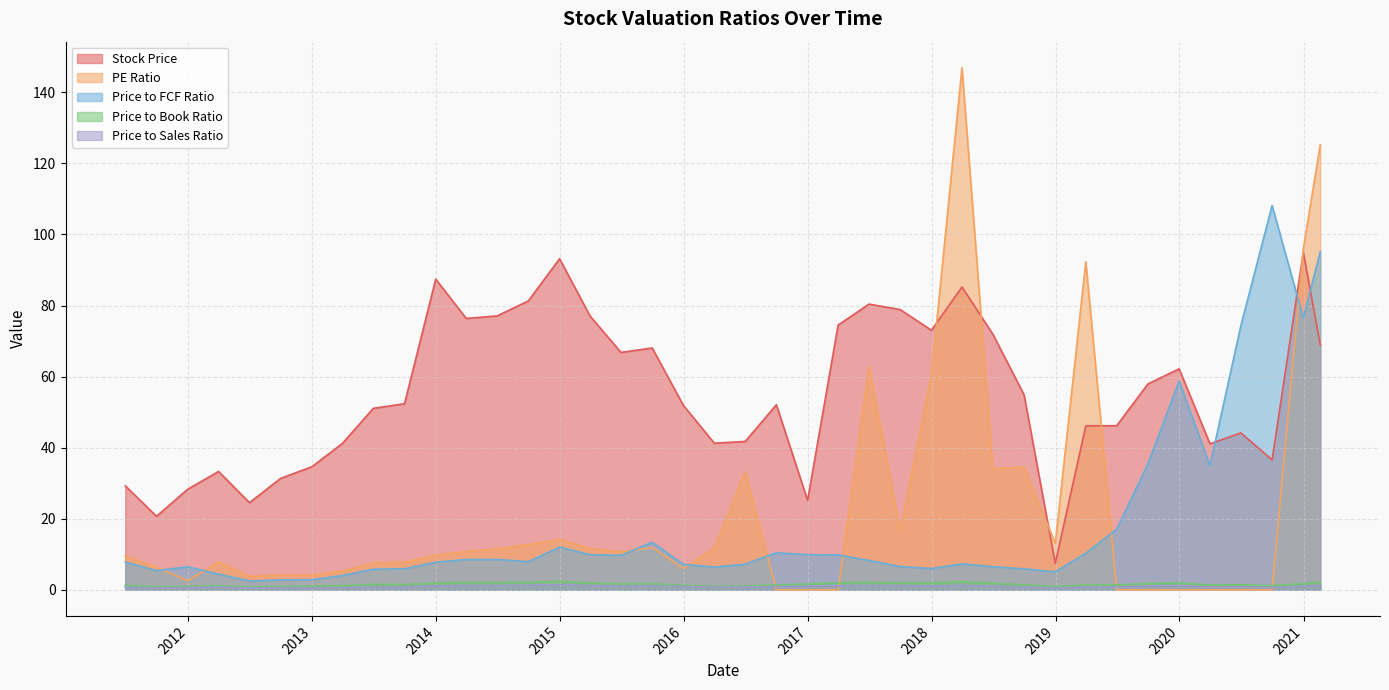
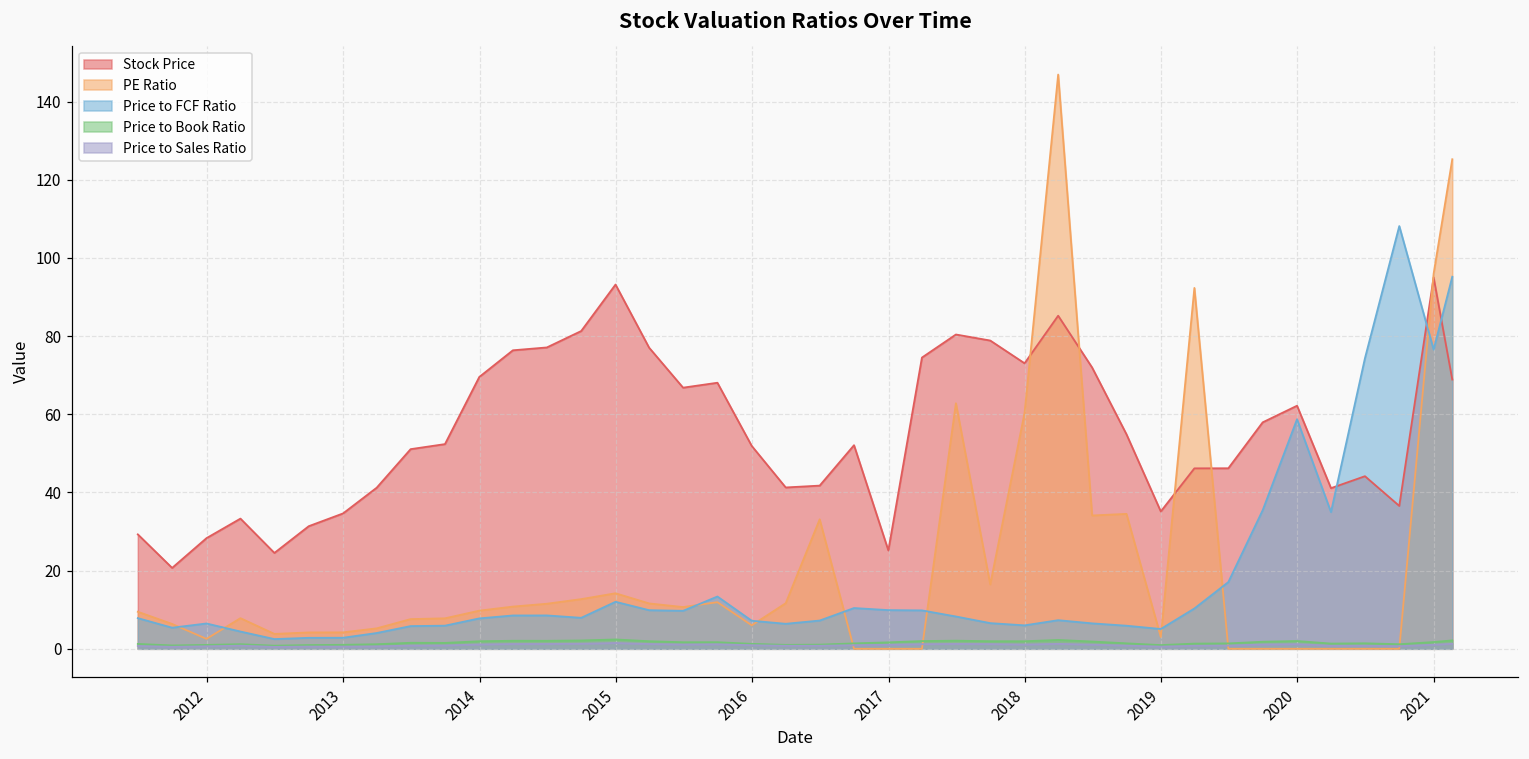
Stock Price, 2014: 87 -> 70
Stock Price, 2019: 7 -> 35
PE Ratio, 2019: 13 -> 3
